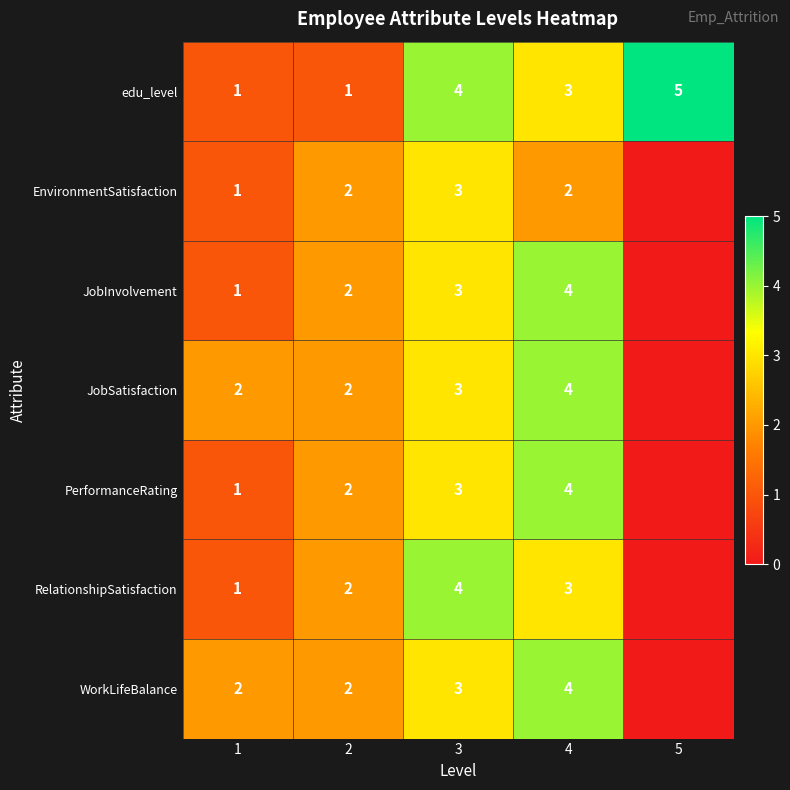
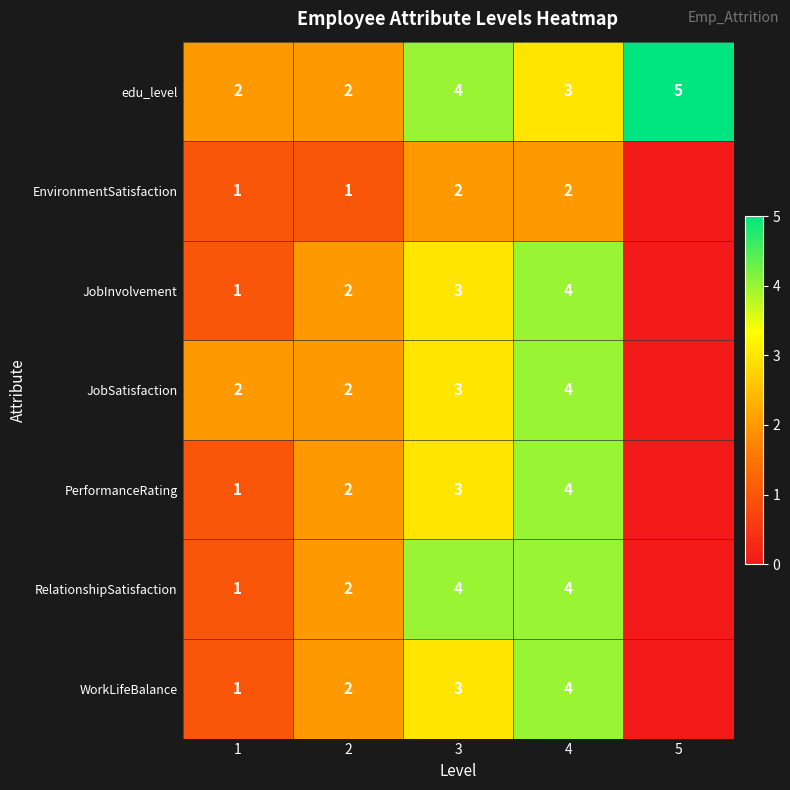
edu_level, 1: 1 -> 2
edu_level, 2: 1 -> 2
EnvironmentSatisfaction, 2: 2 -> 1
EnvironmentSatisfaction, 3: 3 -> 2
RelationshipSatisfaction, 4: 3 -> 4
WorkLifeBalance, 1: 2 -> 1
